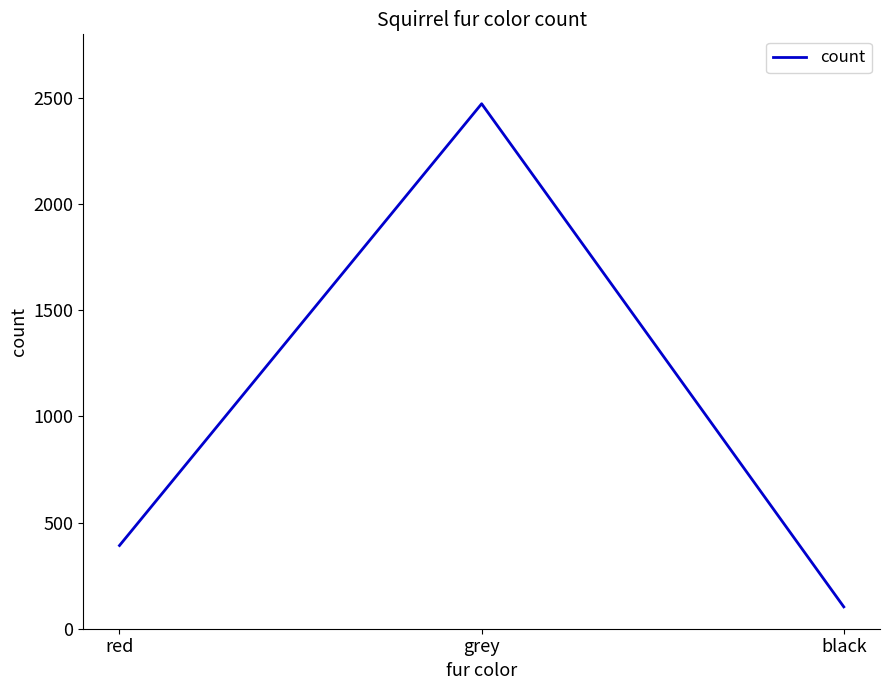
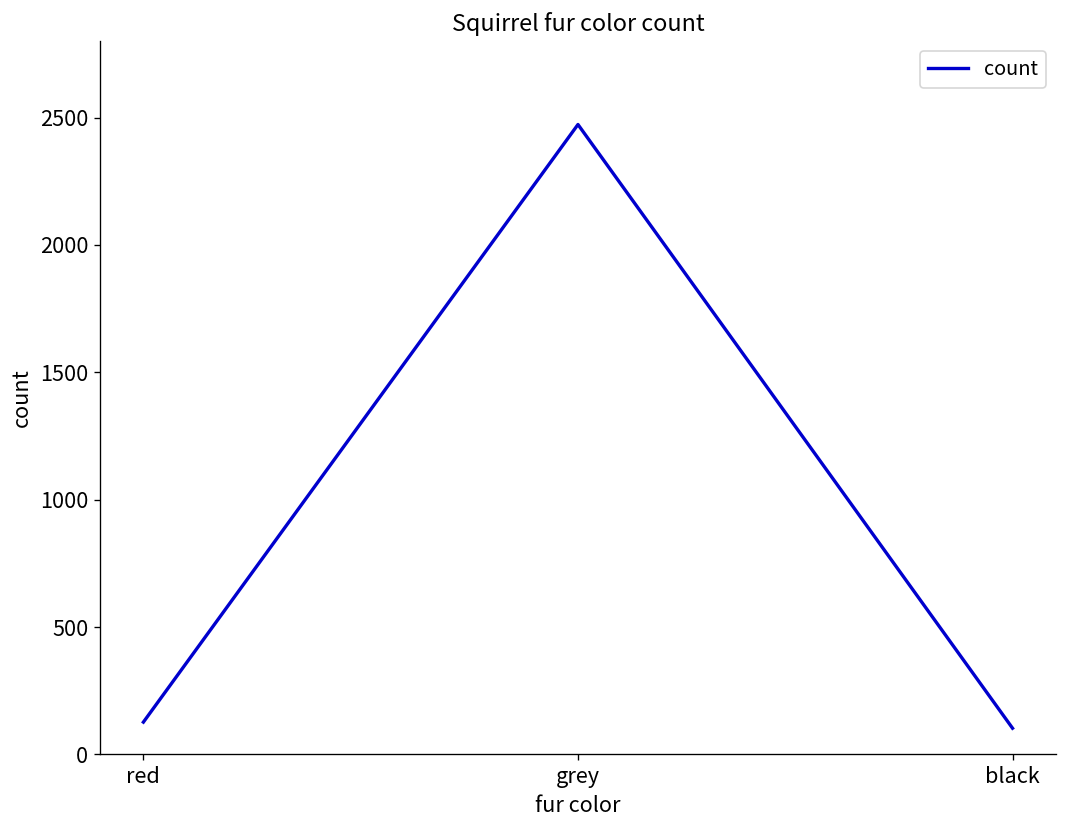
red: 390 -> 130
